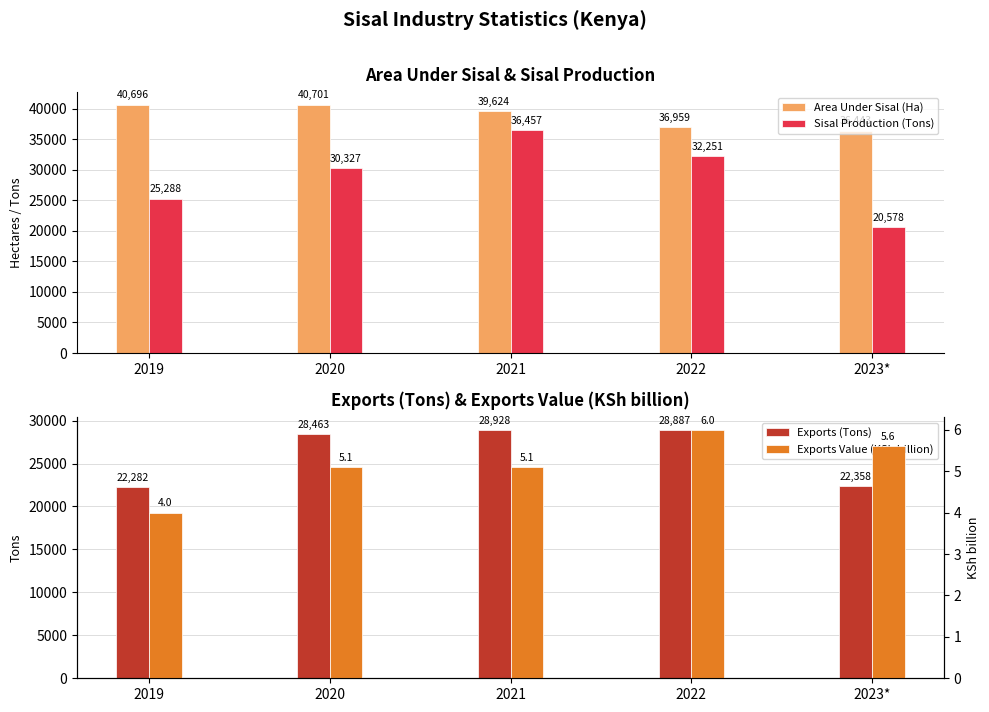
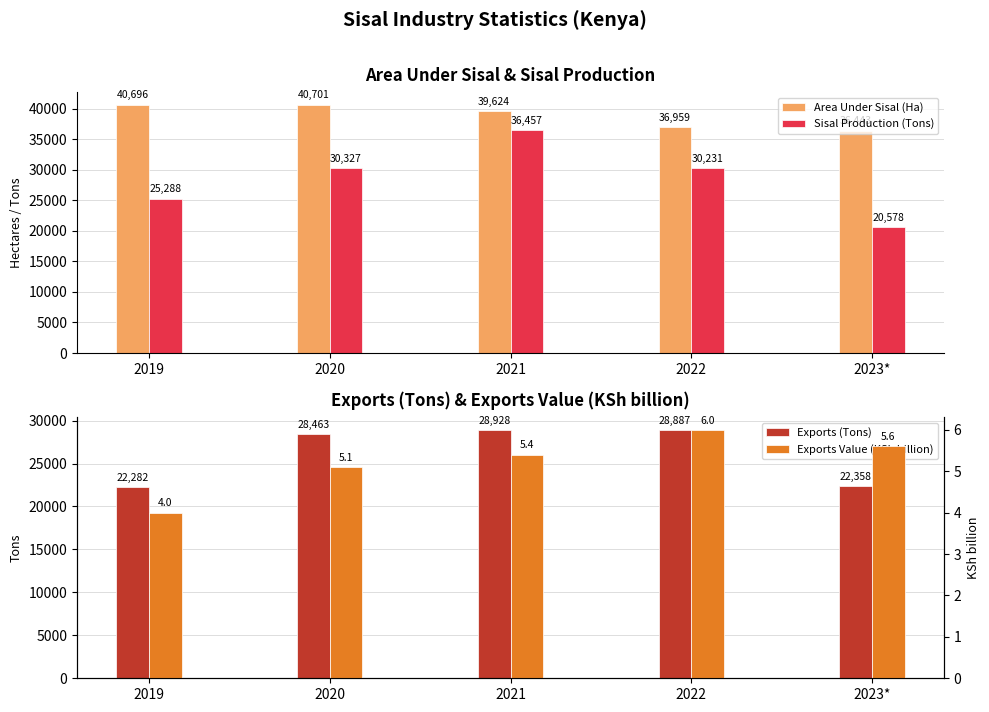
Area Under Sisal & Sisal Production, Sisal Production (Tons), 2022: 32,251 -> 30,231
Exports (Tons) & Exports Value (KSh billion), Exports Value (KSh billion), 2021: 5.1 -> 5.4
